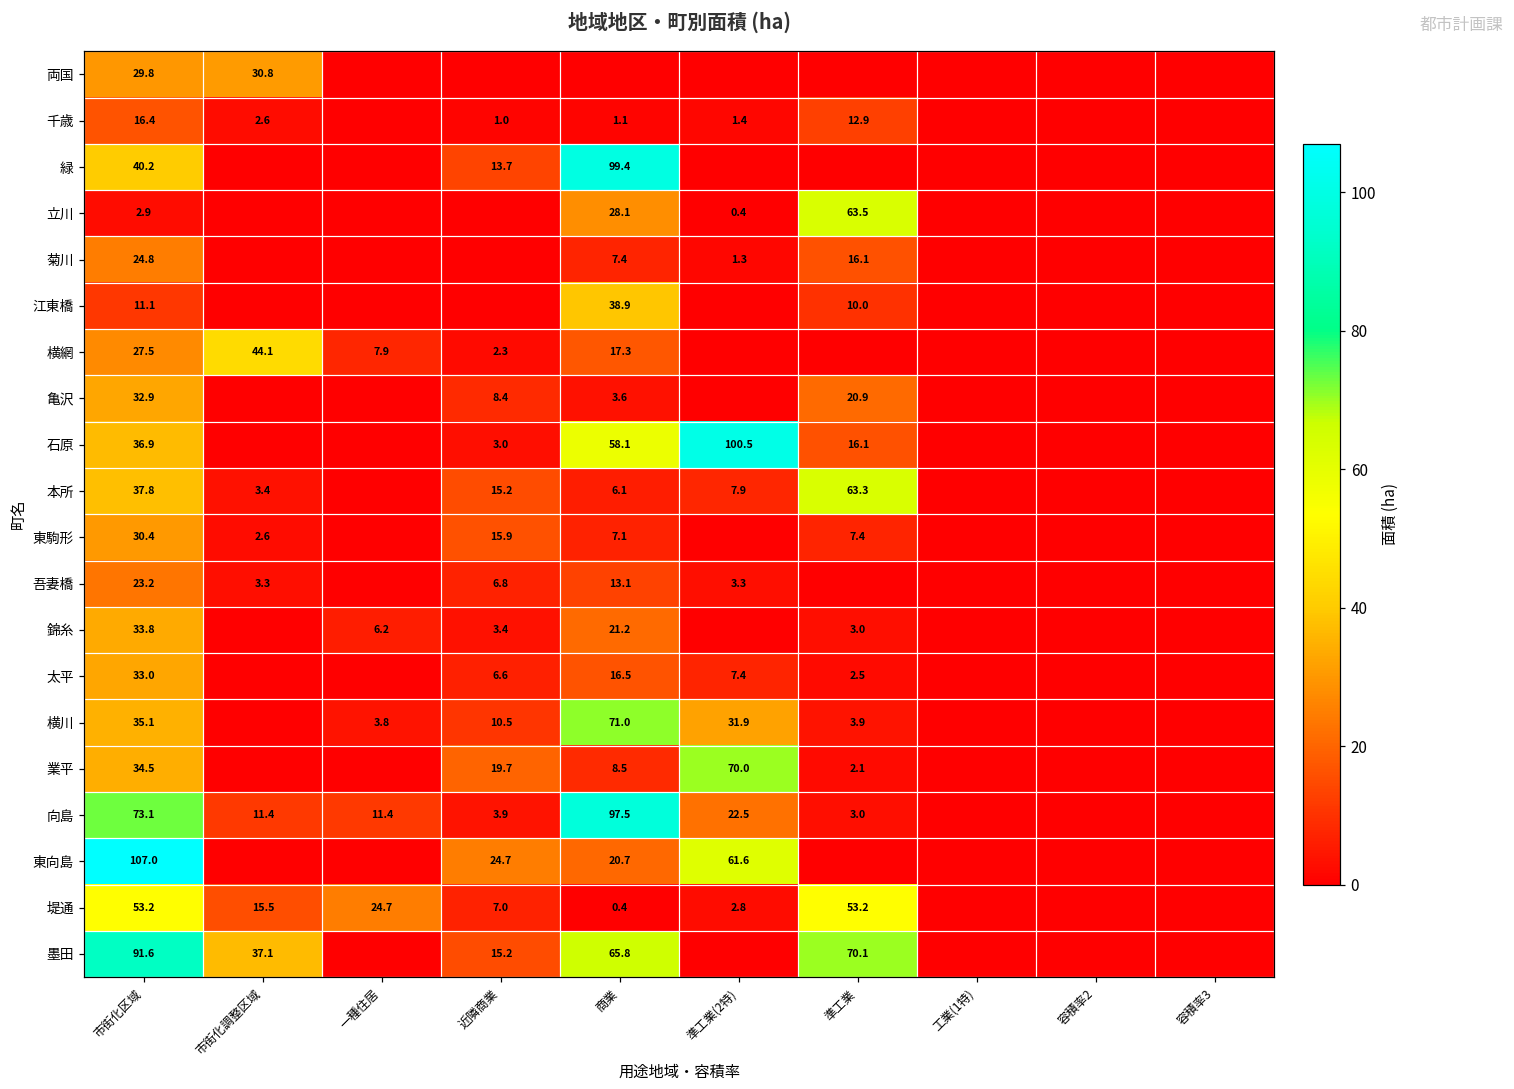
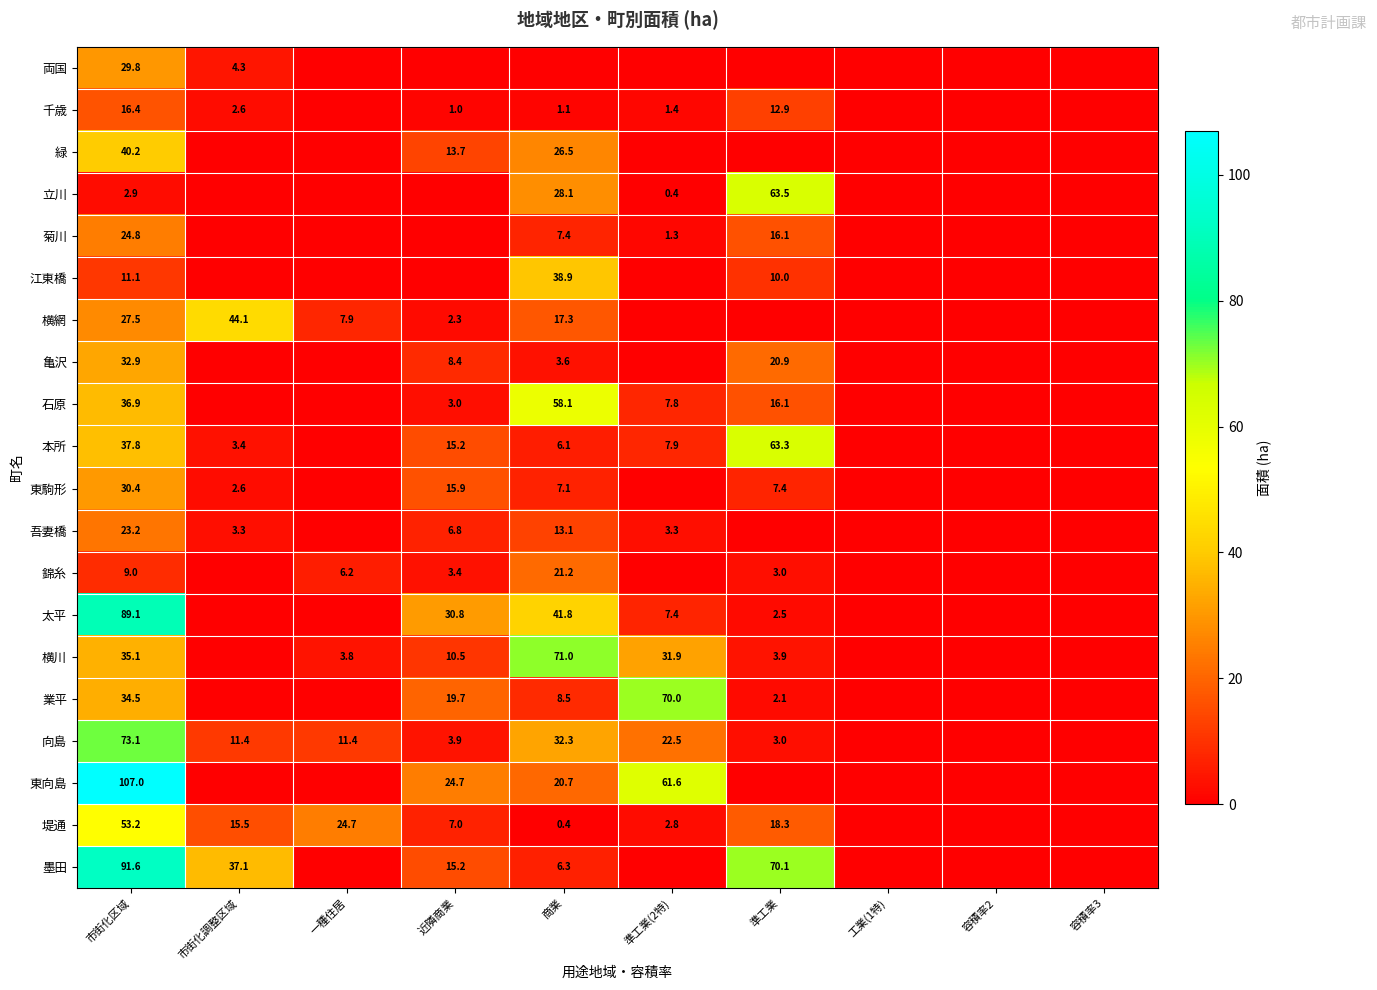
両国, 市街化調整区域: 30.8 -> 4.3
緑, 商業: 99.4 -> 26.5
石原, 準工業(2特): 100.5 -> 7.8
錦糸, 市街化区域: 33.8 -> 9.0
太平, 市街化区域: 33.0 -> 89.1
太平, 近隣商業: 6.6 -> 30.8
太平, 商業: 16.5 -> 41.8
向島, 商業: 97.5 -> 32.3
堤通, 準工業: 53.2 -> 18.3
墨田, 商業: 65.8 -> 6.3
